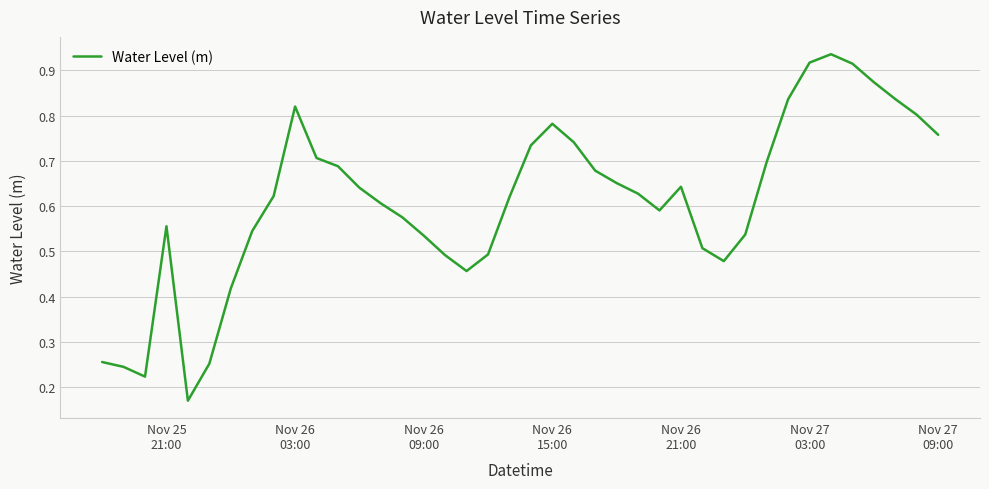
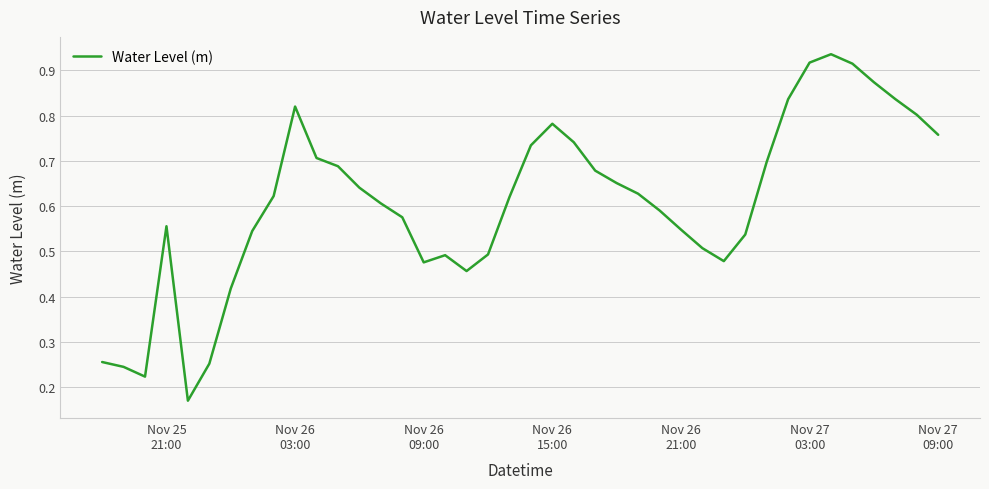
Nov 26 09:00: 0.54 -> 0.48
Nov 26 21:00: 0.64 -> 0.55
